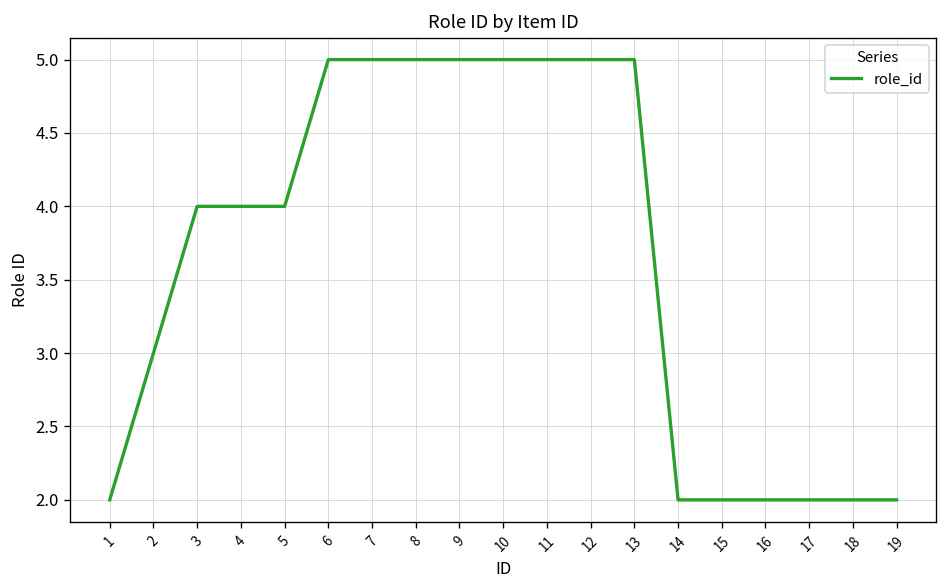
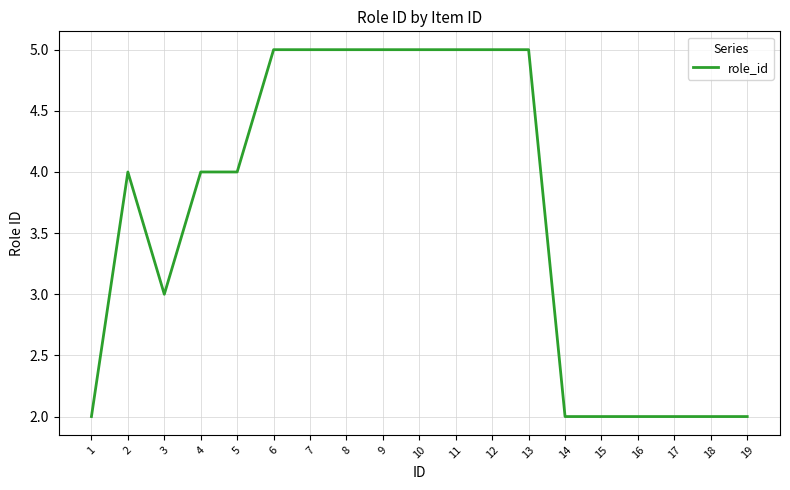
2: 3 -> 4
3: 4 -> 3
